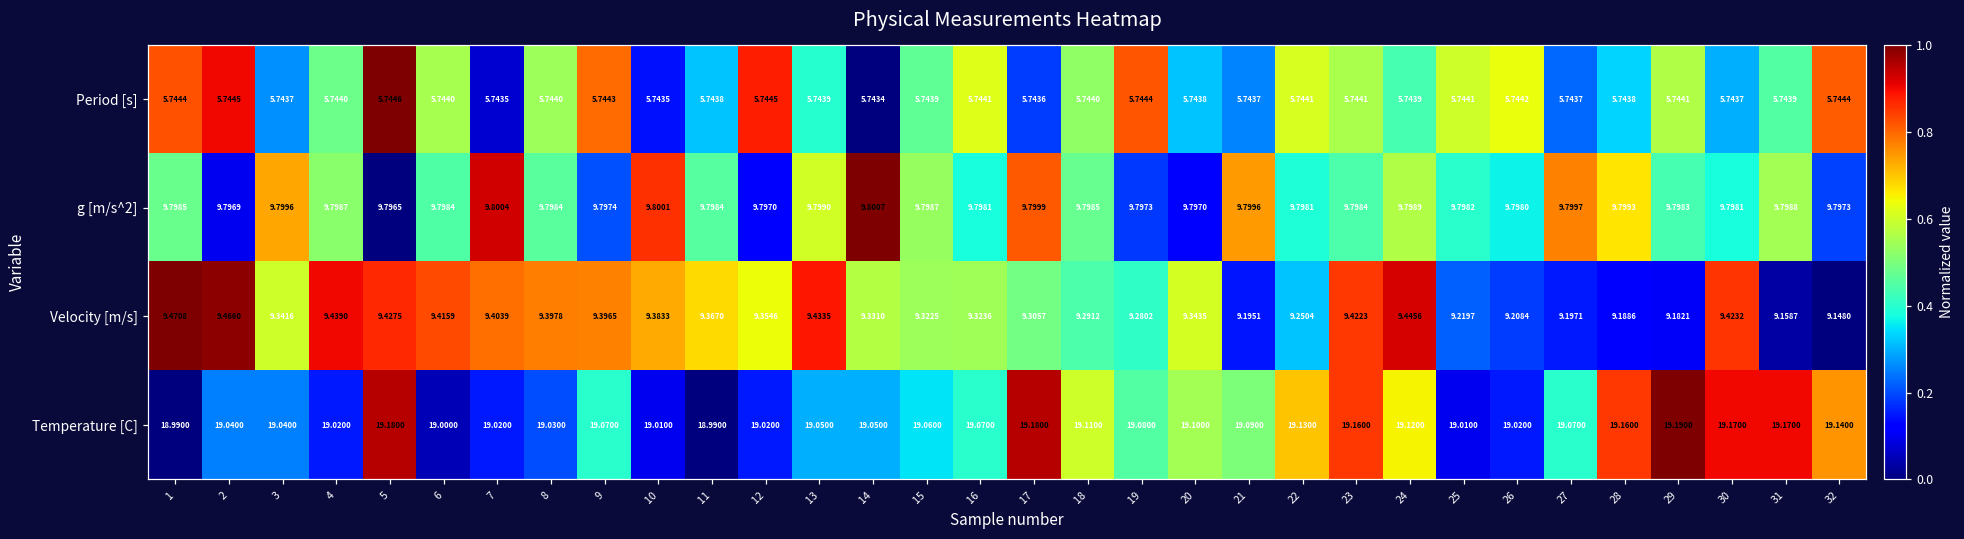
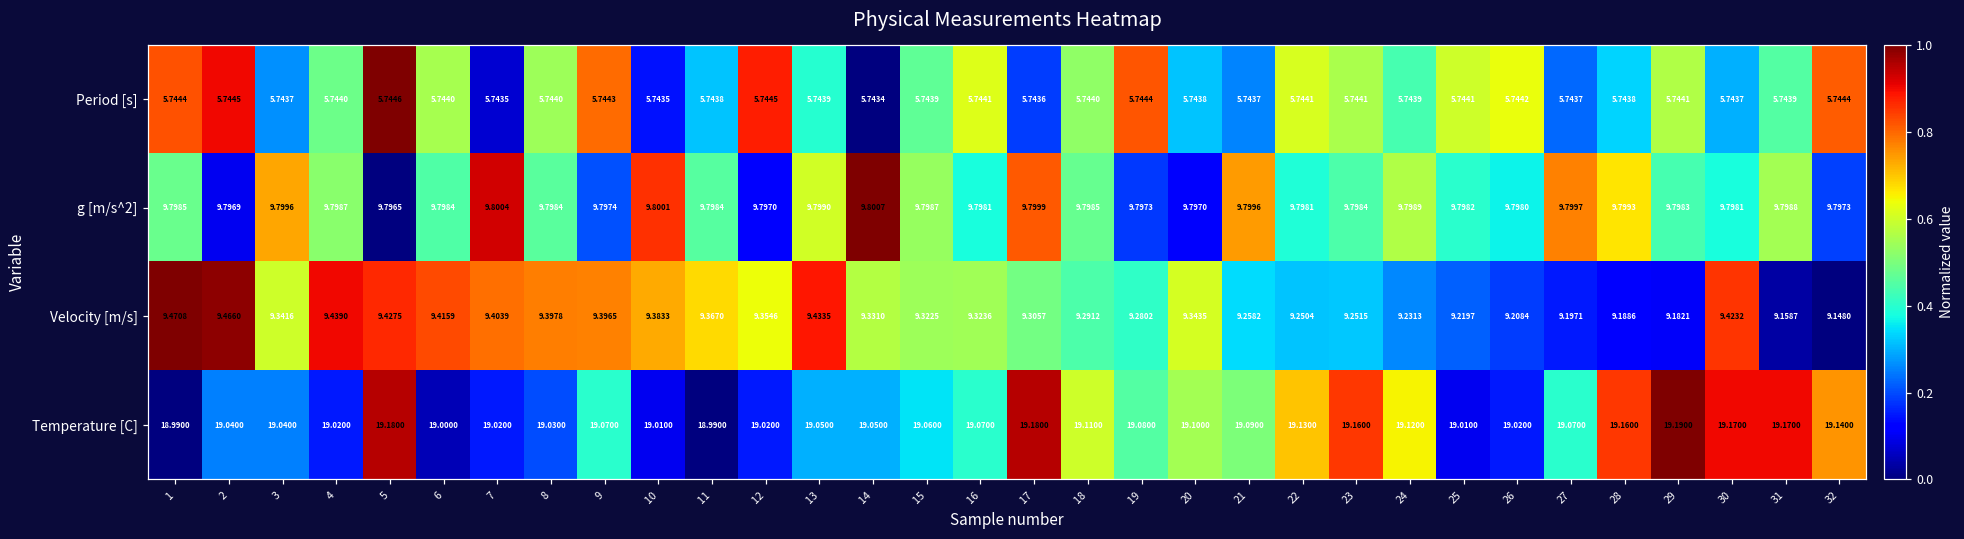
Velocity [m/s], 21: 9.1951 -> 9.2582
Velocity [m/s], 23: 9.4223 -> 9.2515
Velocity [m/s], 24: 9.4456 -> 9.2313
